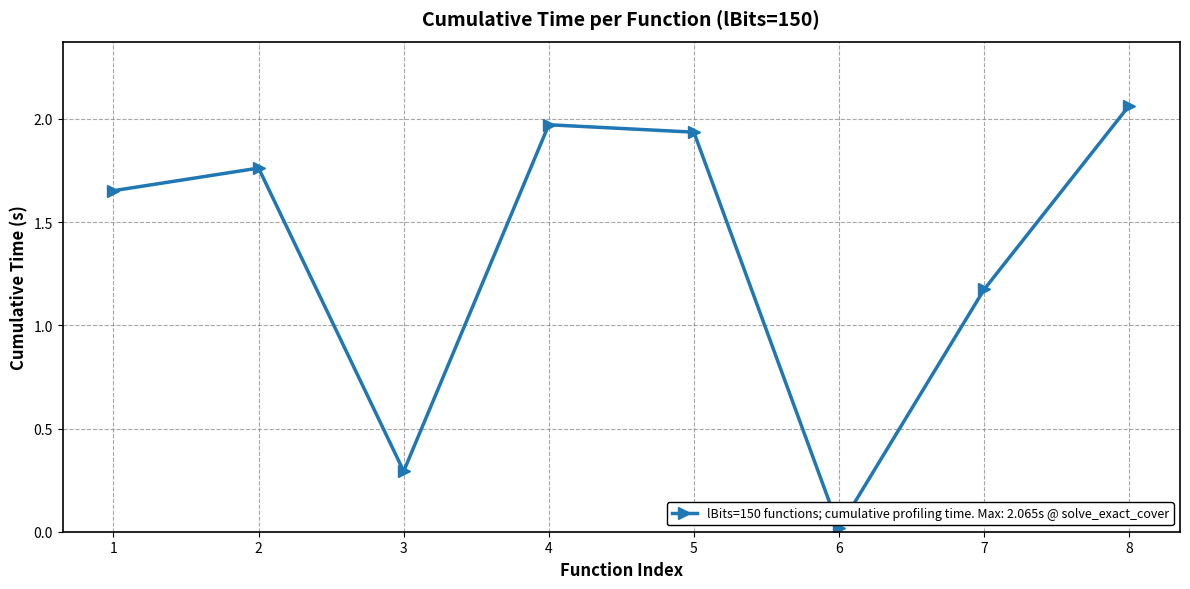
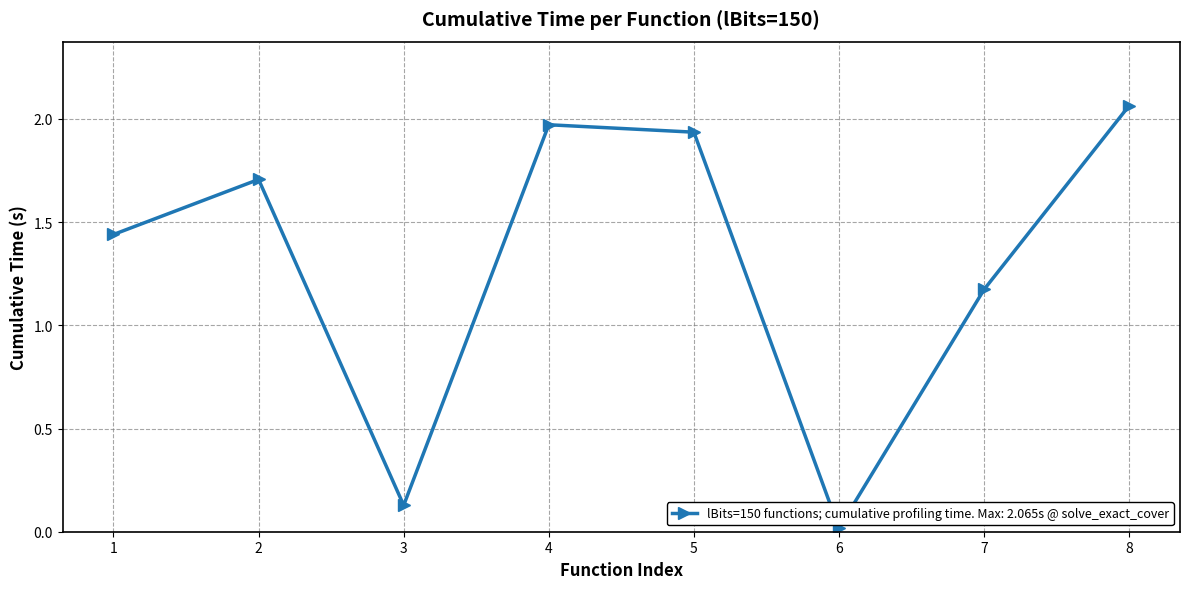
1: 1.65 -> 1.44
2: 1.76 -> 1.71
3: 0.29 -> 0.13
